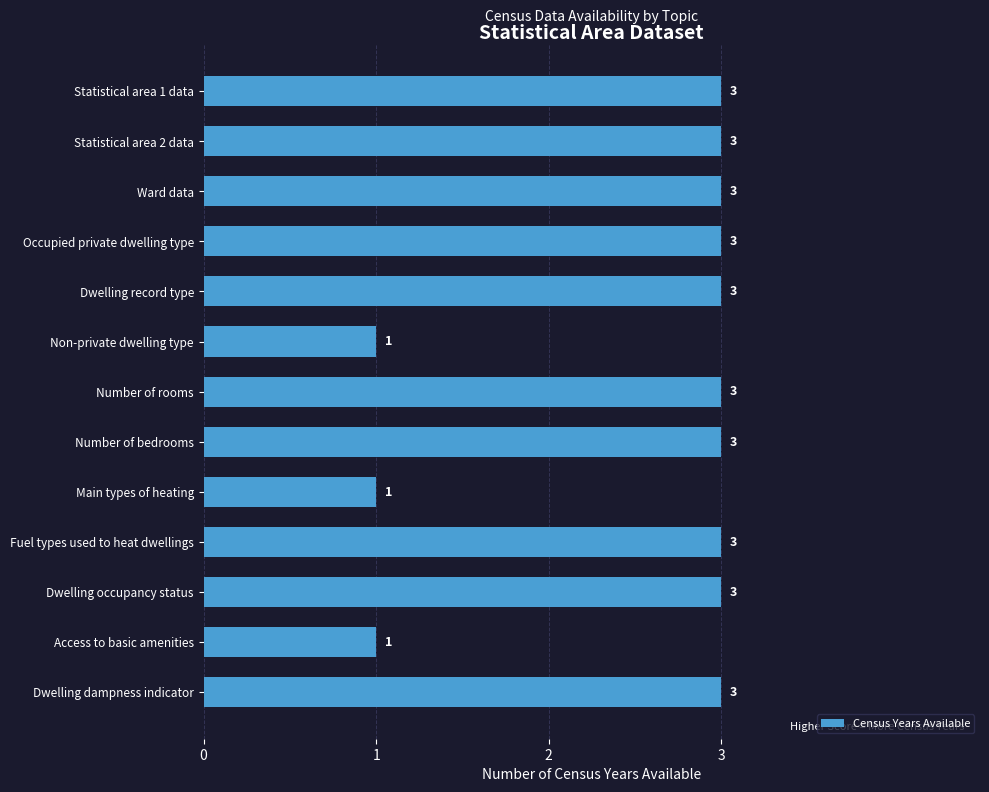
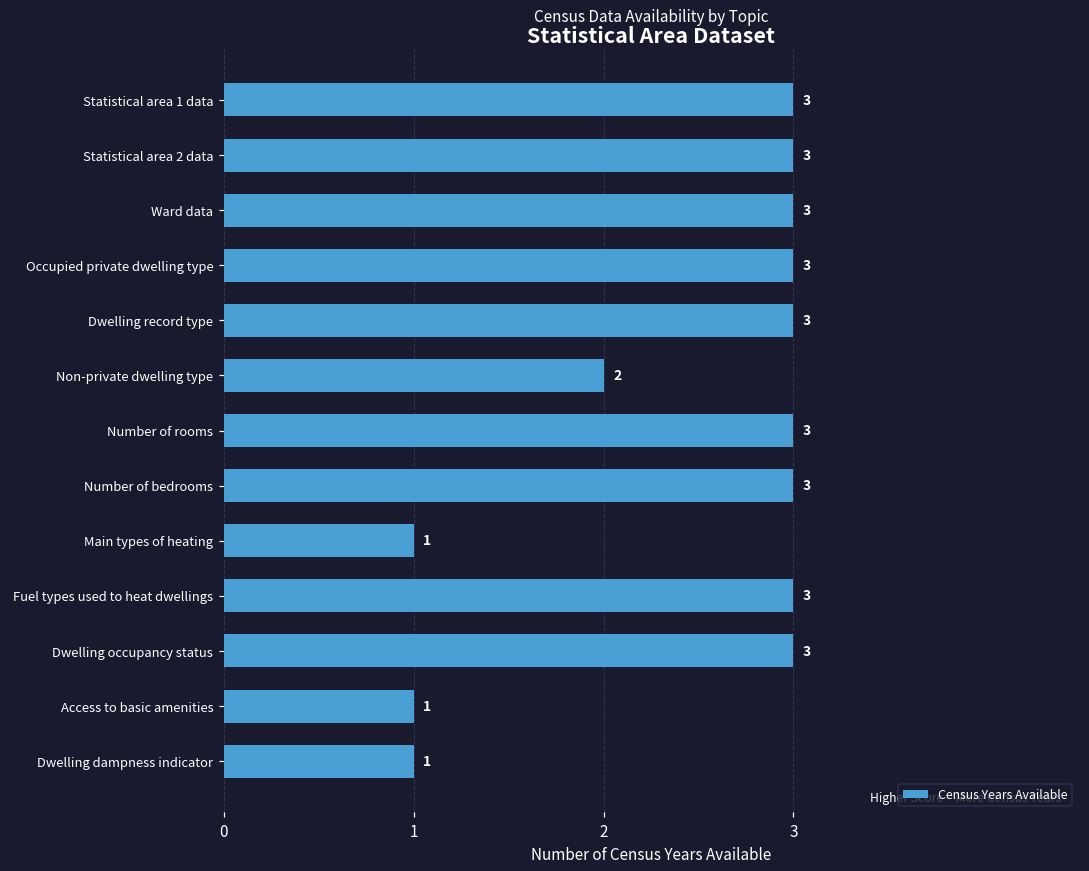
Non-private dwelling type: 1 -> 2
Dwelling dampness indicator: 3 -> 1
